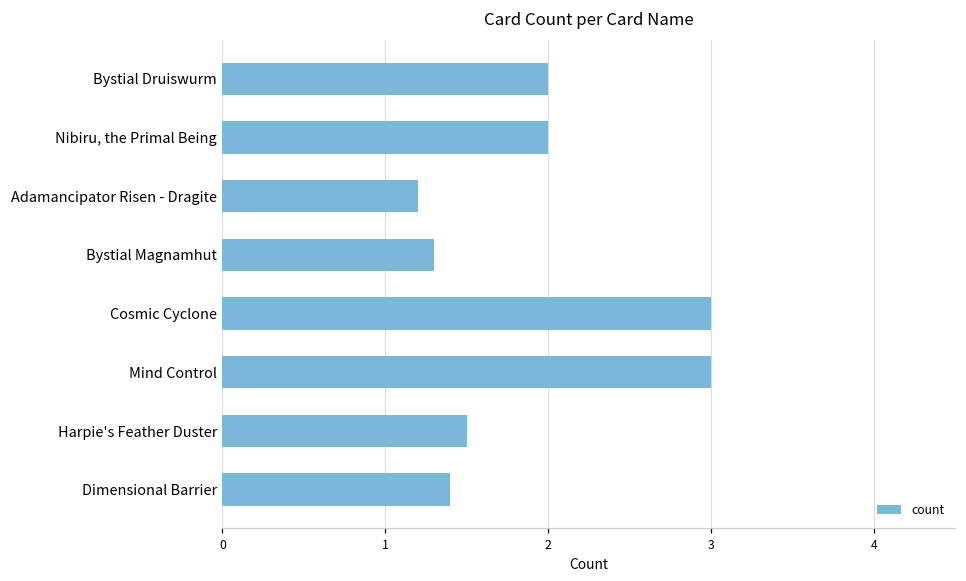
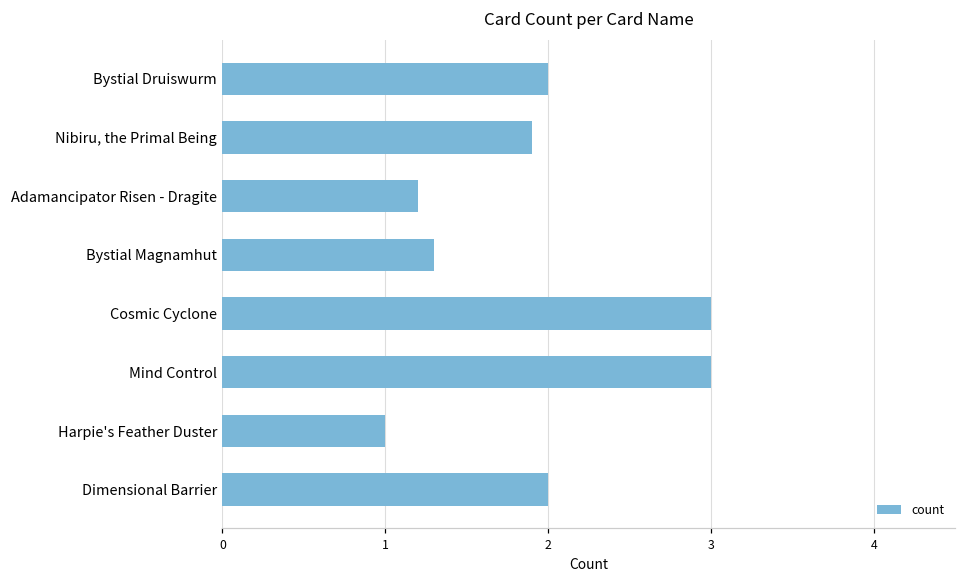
Nibiru, the Primal Being: 2.0 -> 1.9
Harpie's Feather Duster: 1.5 -> 1.0
Dimensional Barrier: 1.4 -> 2.0
